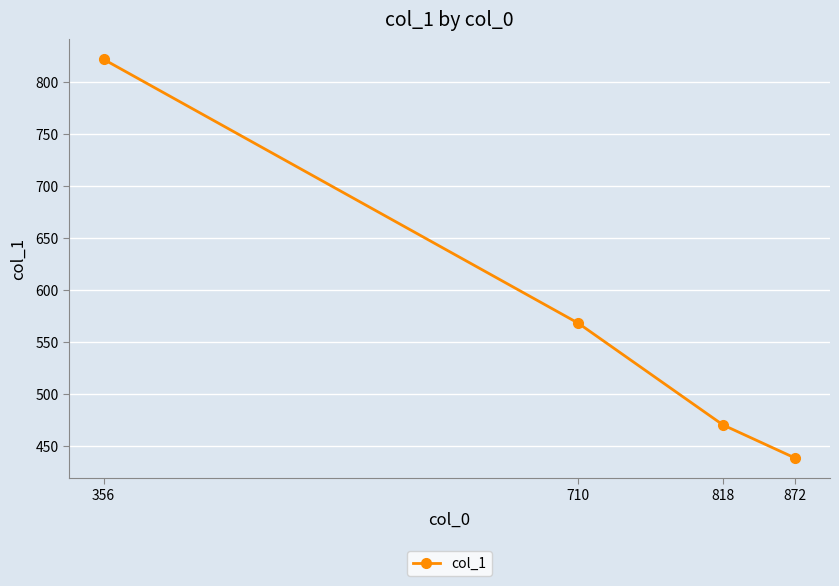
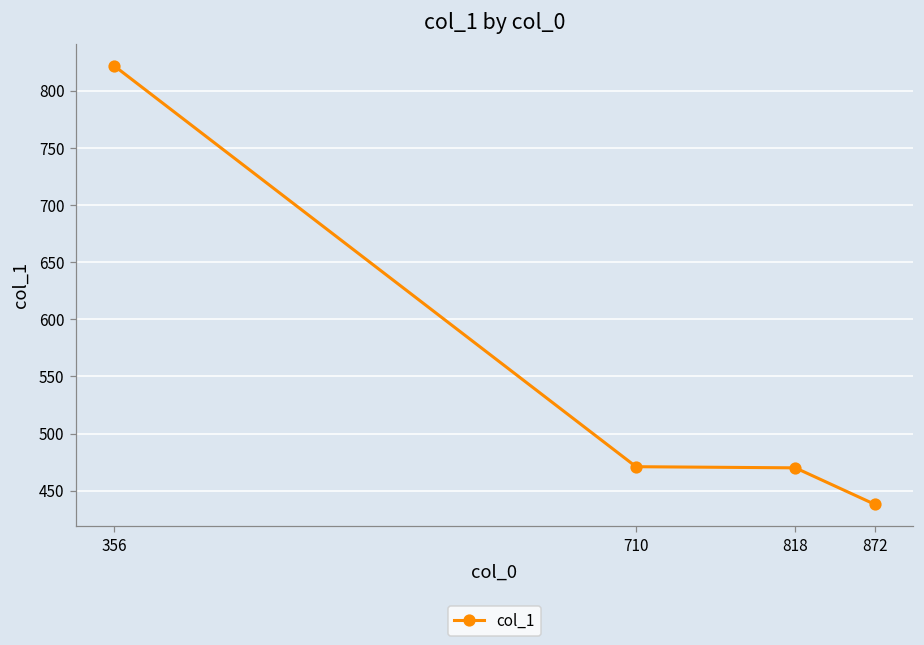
710: 568 -> 471
